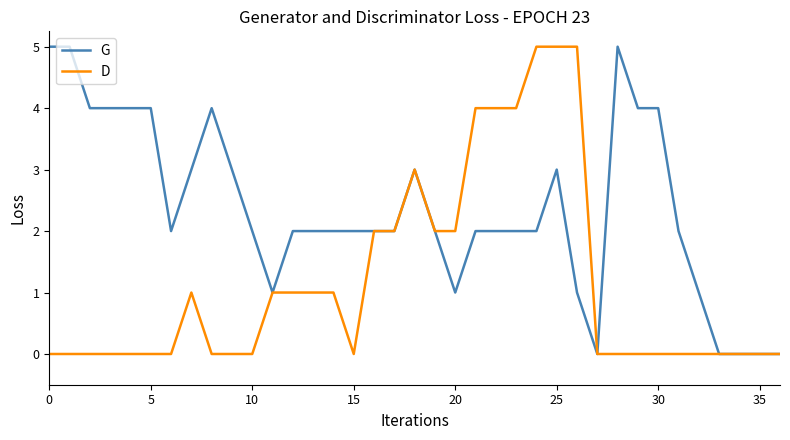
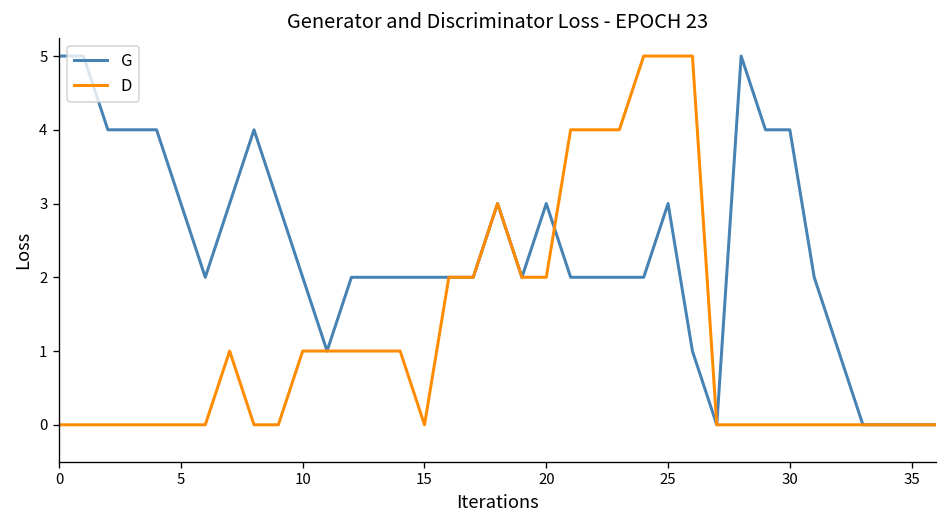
G, 5: 4 -> 3
D, 10: 0 -> 1
G, 20: 1 -> 3
